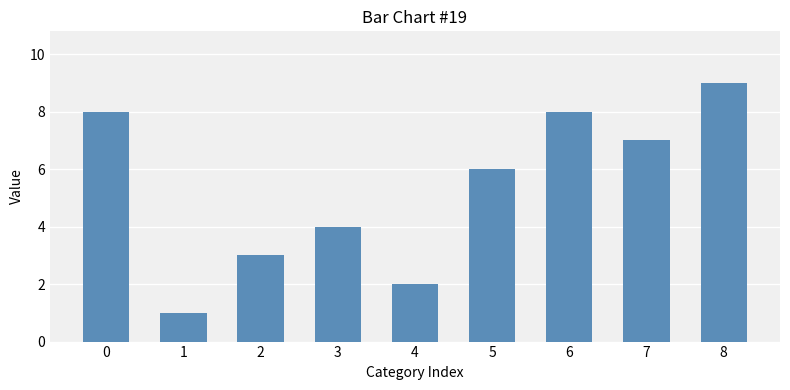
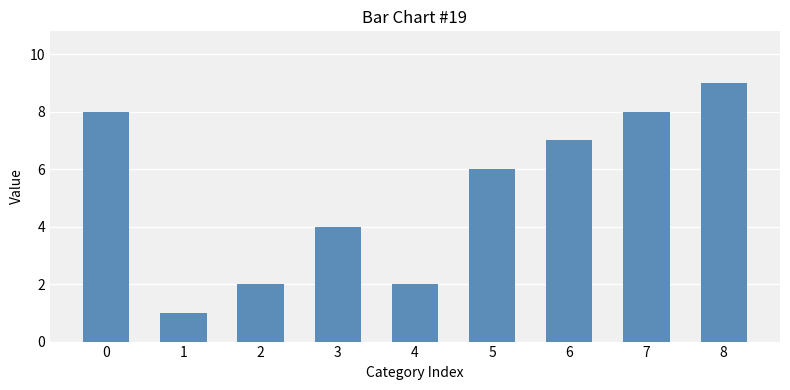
2: 3 -> 2
6: 8 -> 7
7: 7 -> 8
